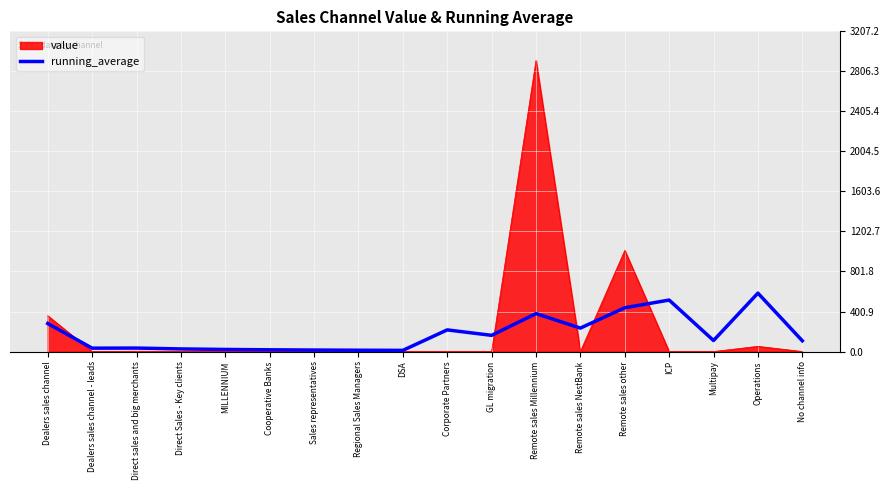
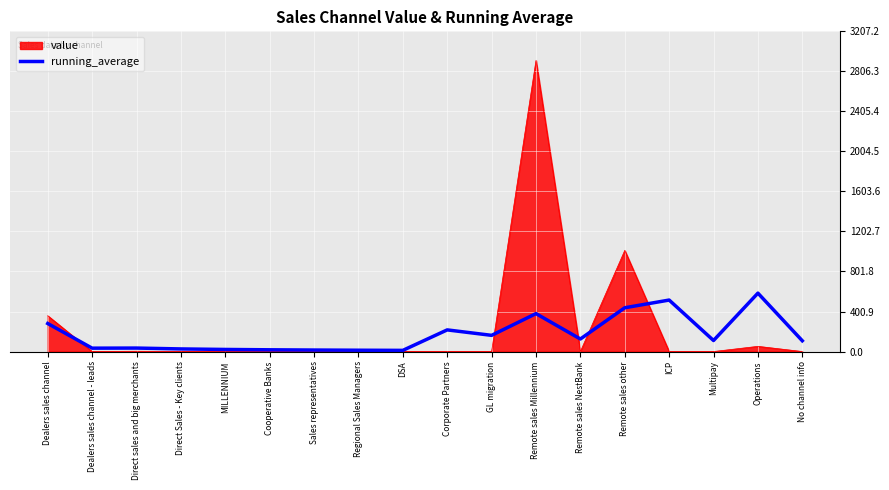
running_average, Remote sales NestBank: 200 -> 100
